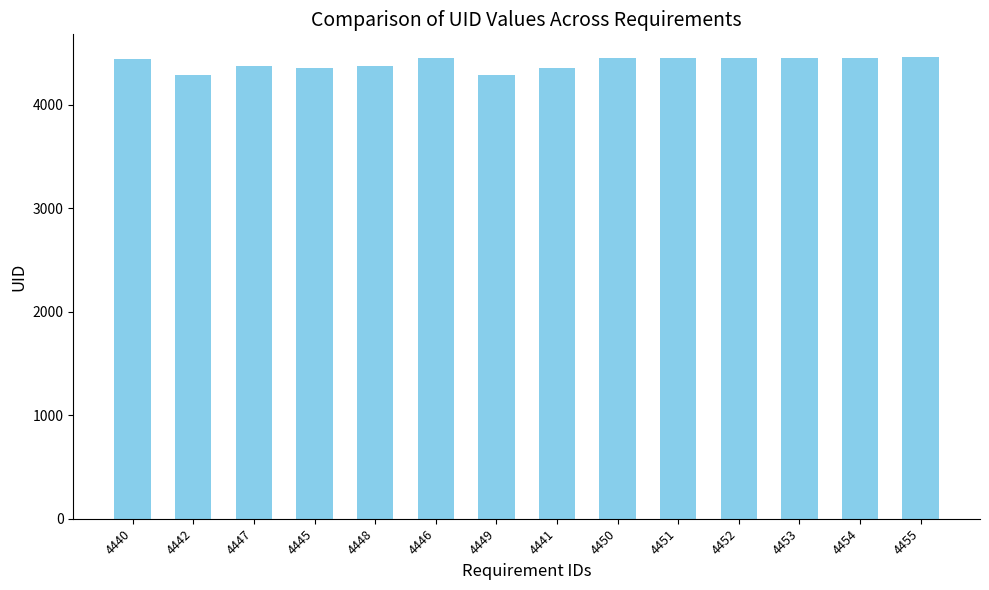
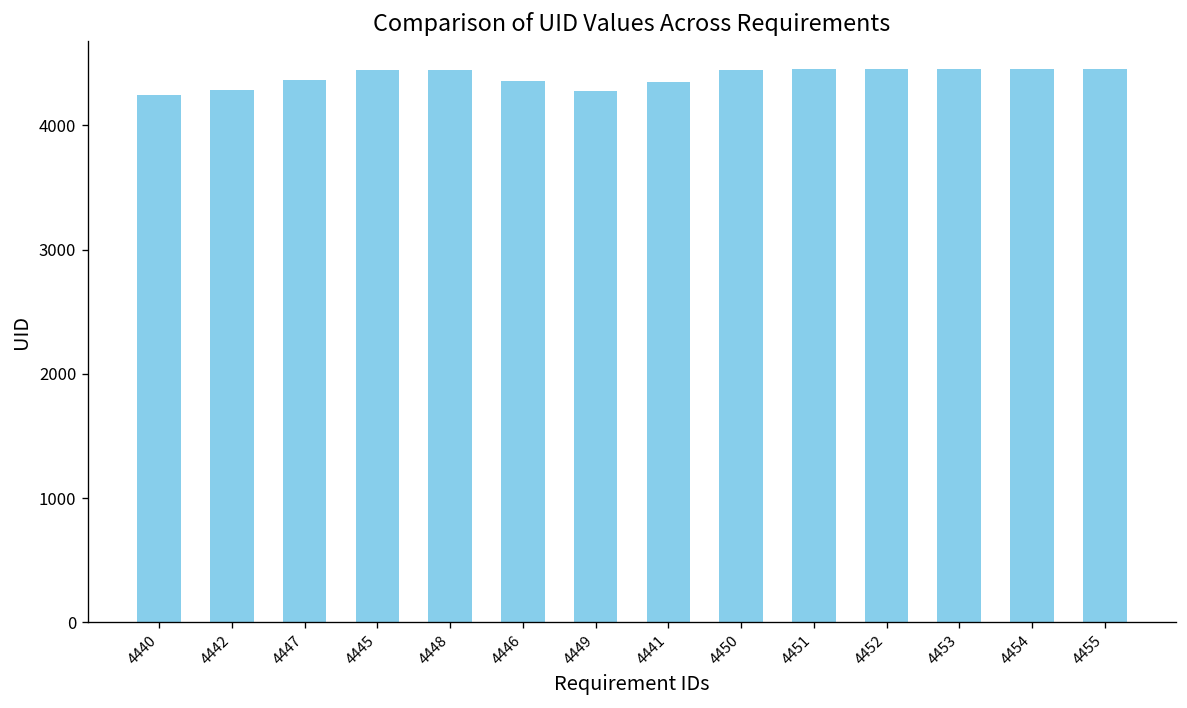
4440: 4440 -> 4250
4445: 4360 -> 4450
4448: 4370 -> 4450
4446: 4450 -> 4360
